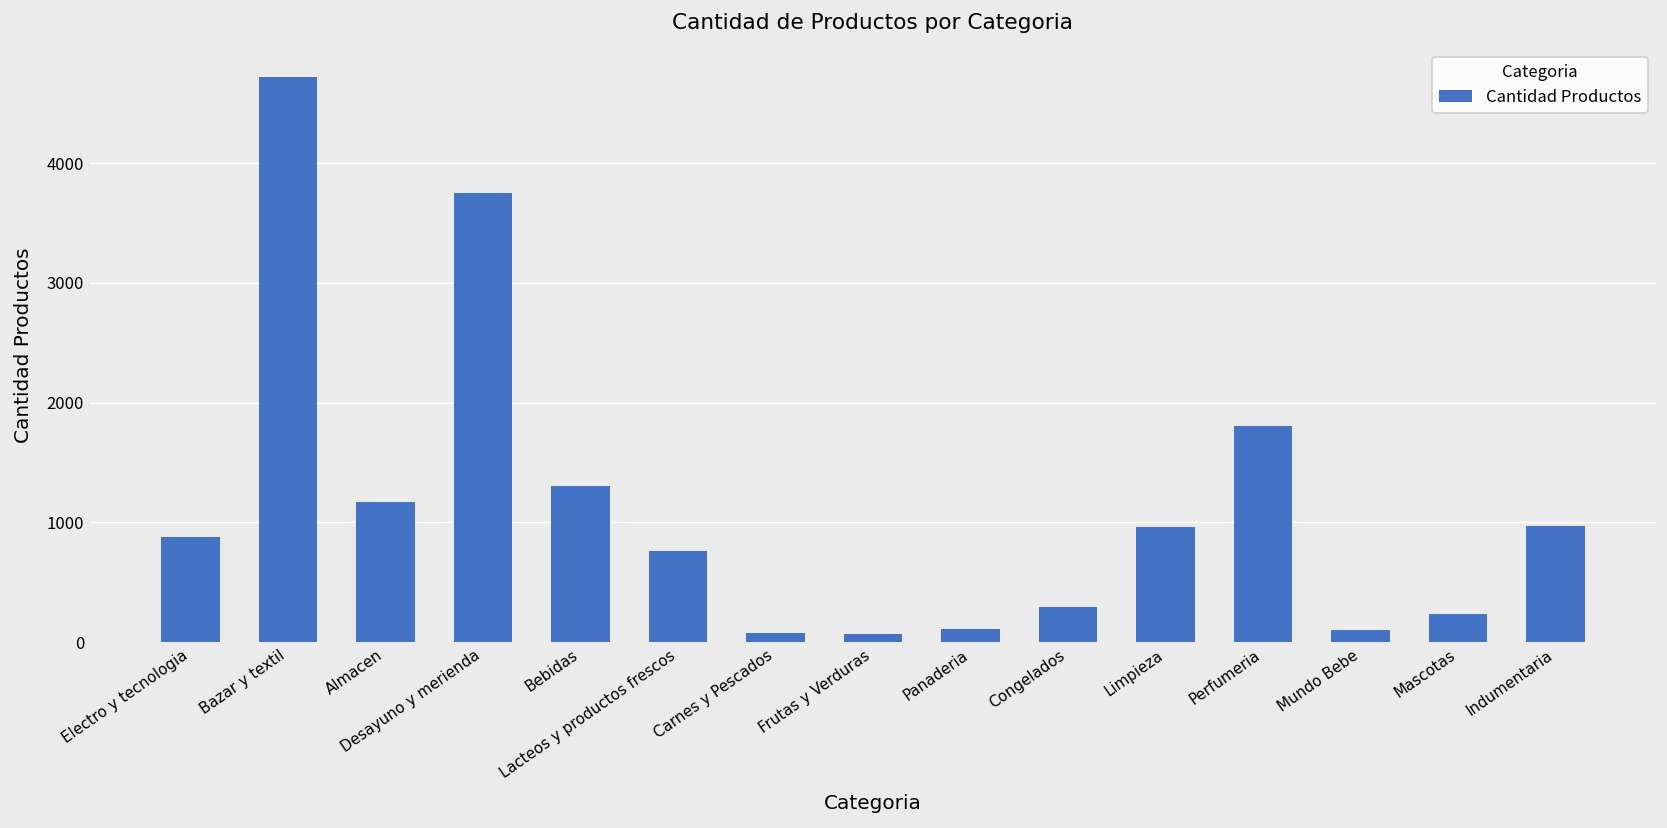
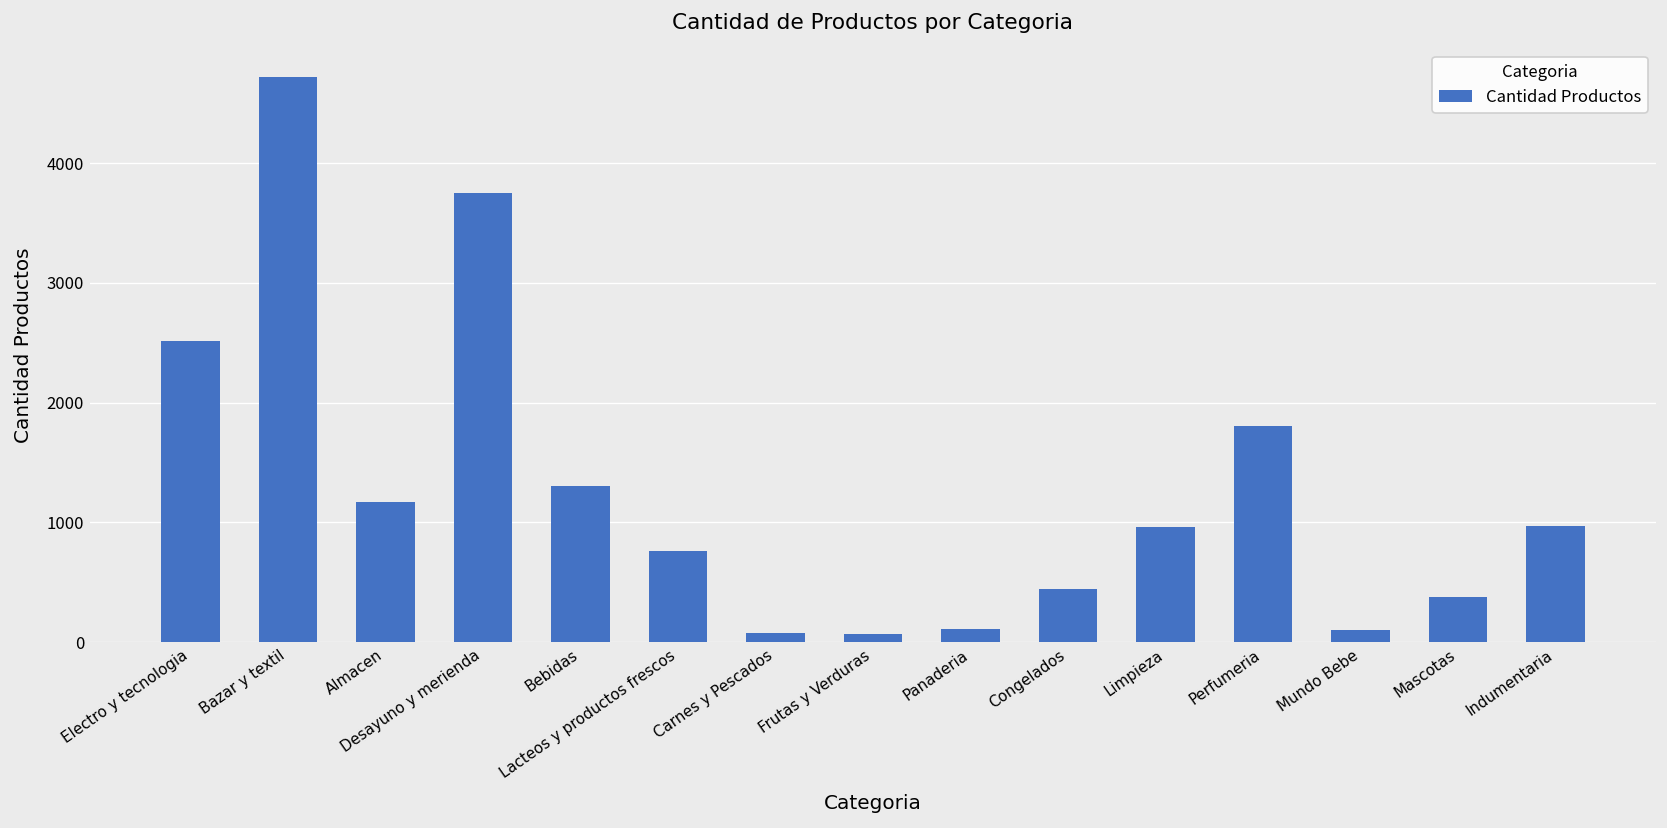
Electro y tecnologia: 900 -> 2500
Congelados: 300 -> 400
Mascotas: 200 -> 400
